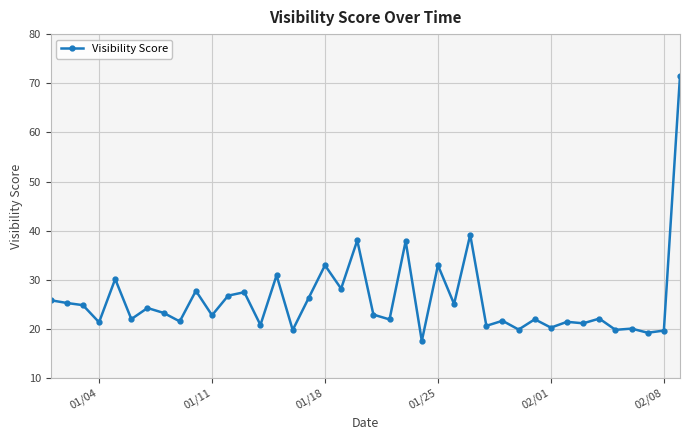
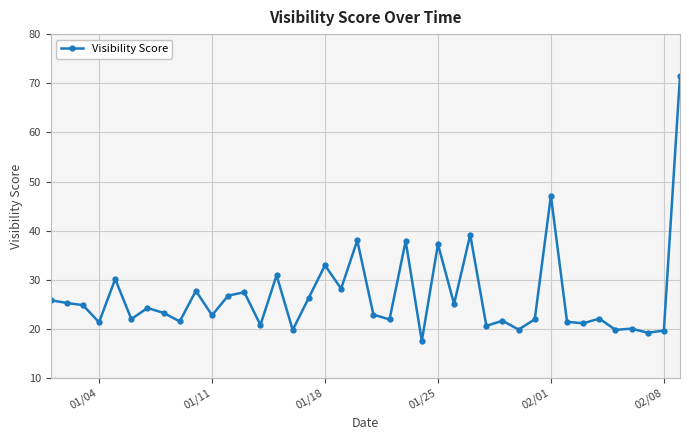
01/25: 33 -> 37
02/01: 20 -> 47
